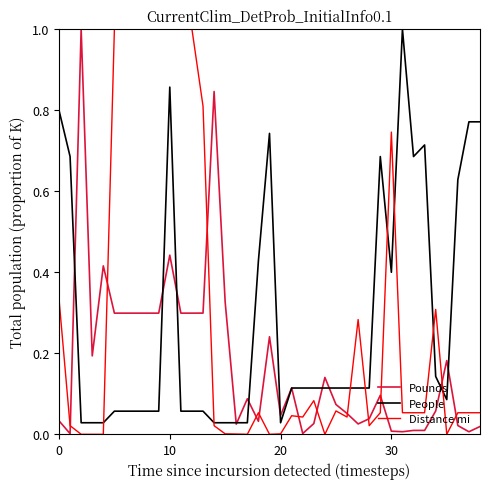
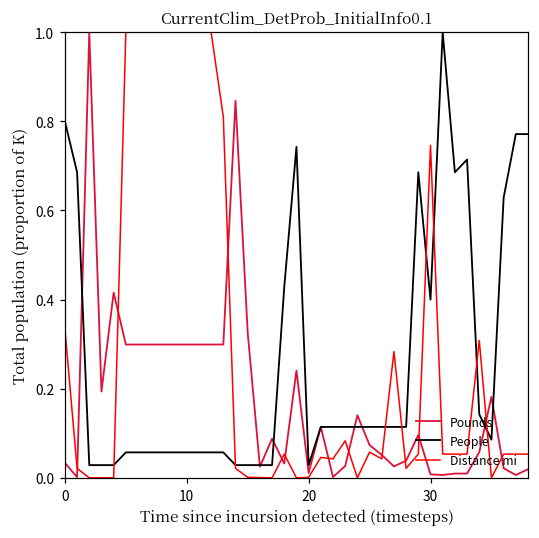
Pounds, 10: 0.44 -> 0.30
People, 10: 0.86 -> 0.06
Pounds, 20: 0.05 -> 0.01
